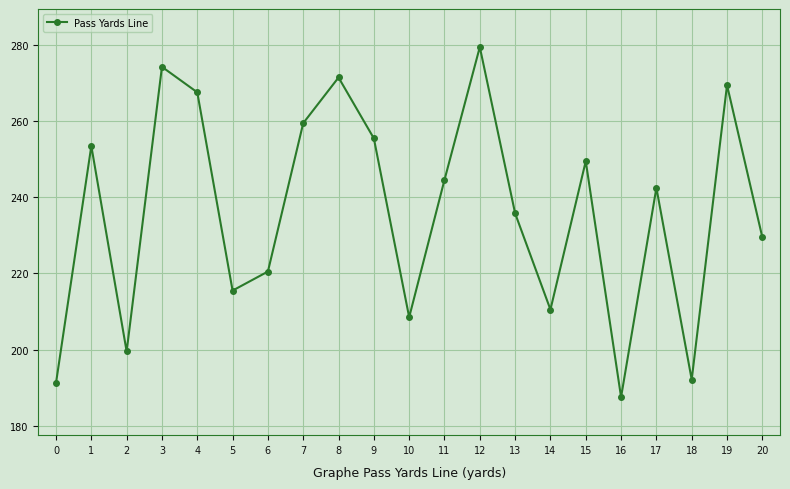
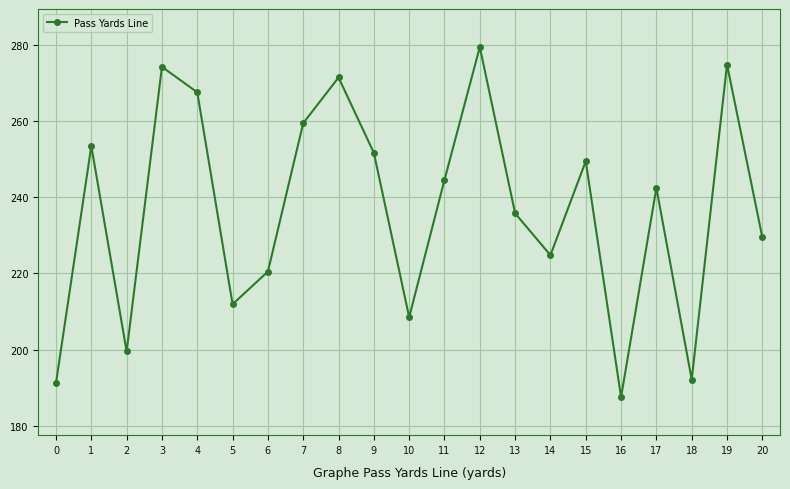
5: 216 -> 212
9: 256 -> 252
14: 211 -> 225
19: 270 -> 275
